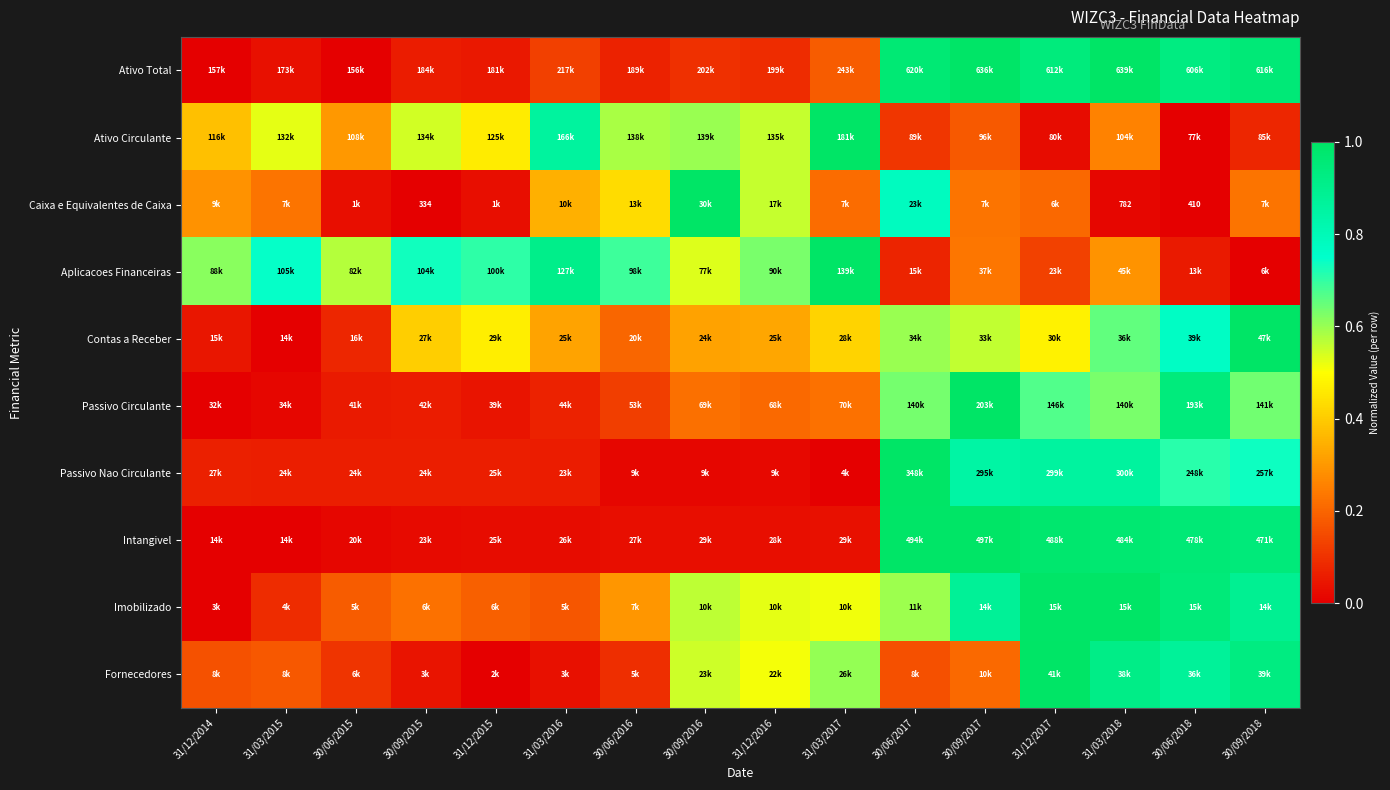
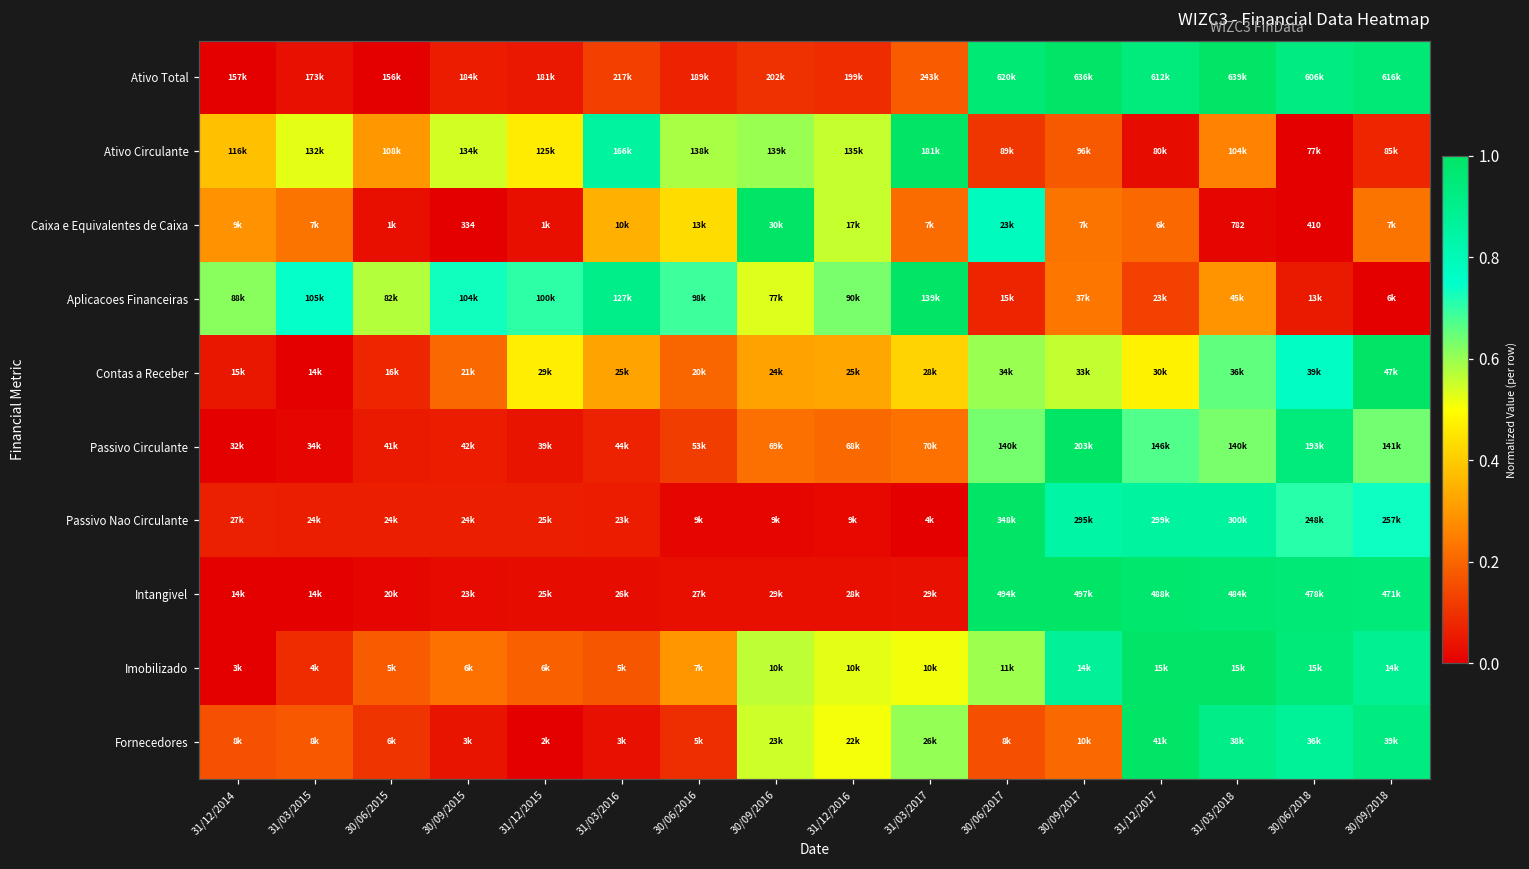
Contas a Receber, 30/09/2015: 27k -> 21k
